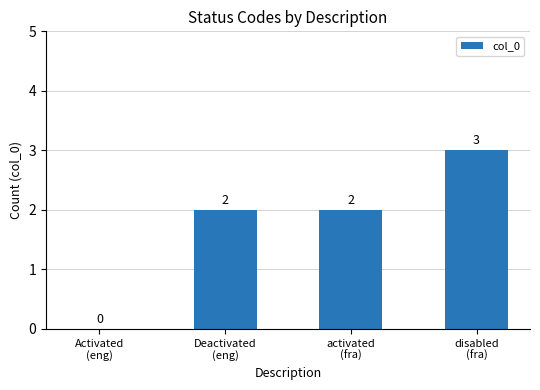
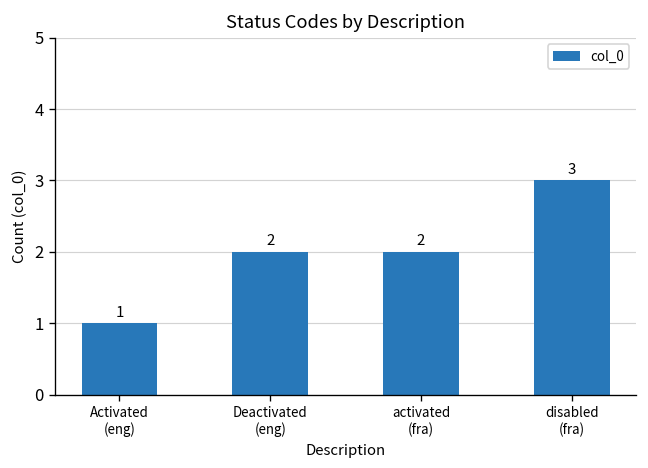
Activated (eng): 0 -> 1
